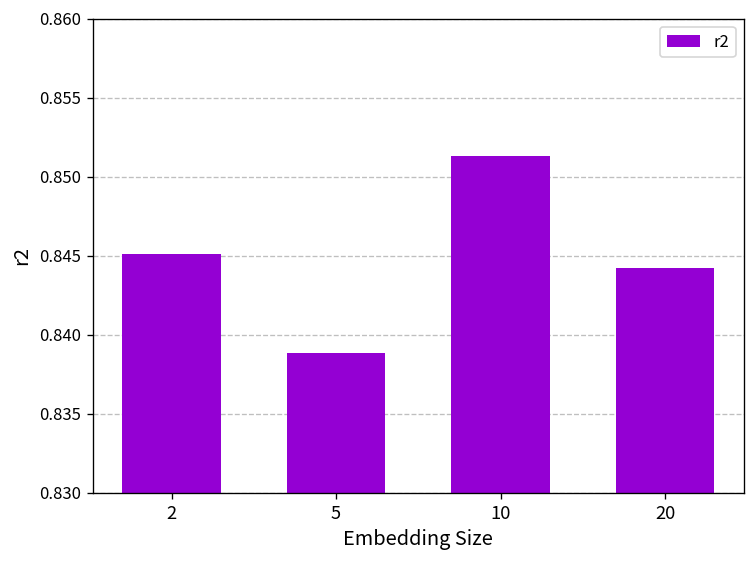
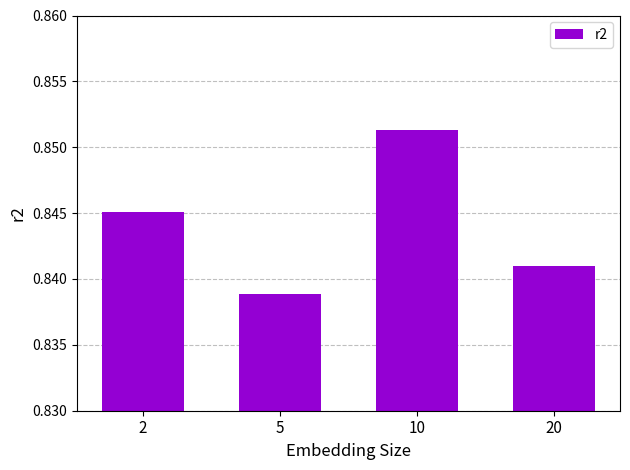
20: 0.8442 -> 0.8410
